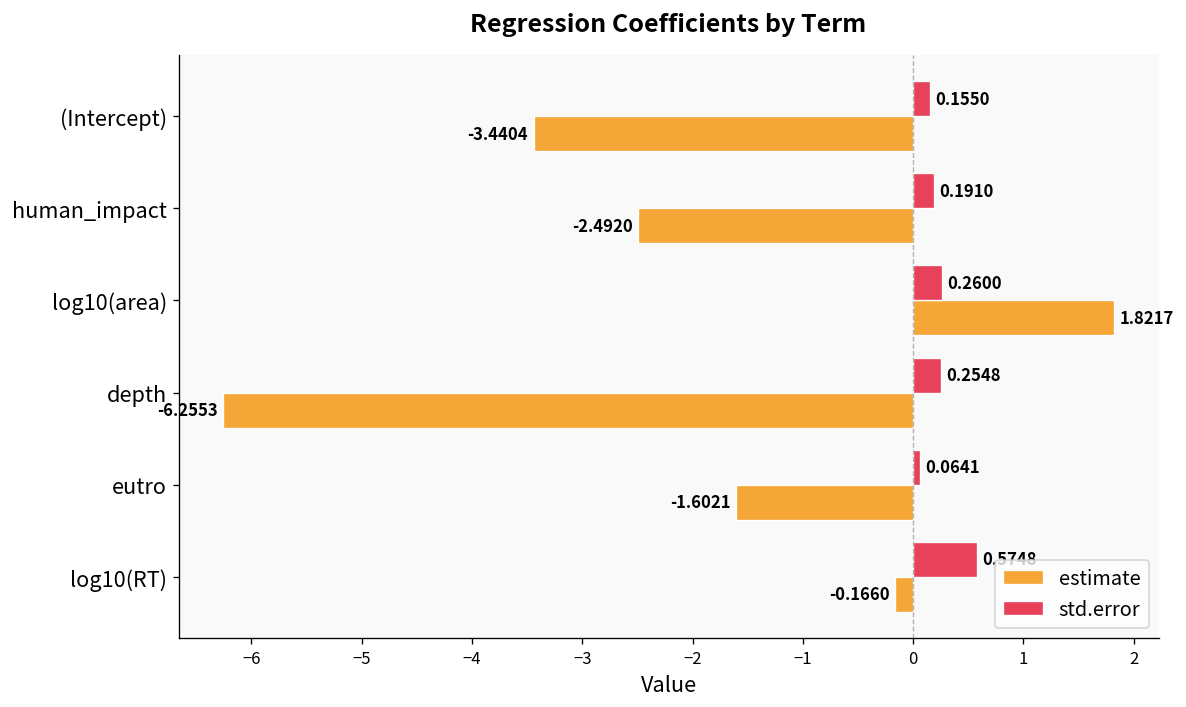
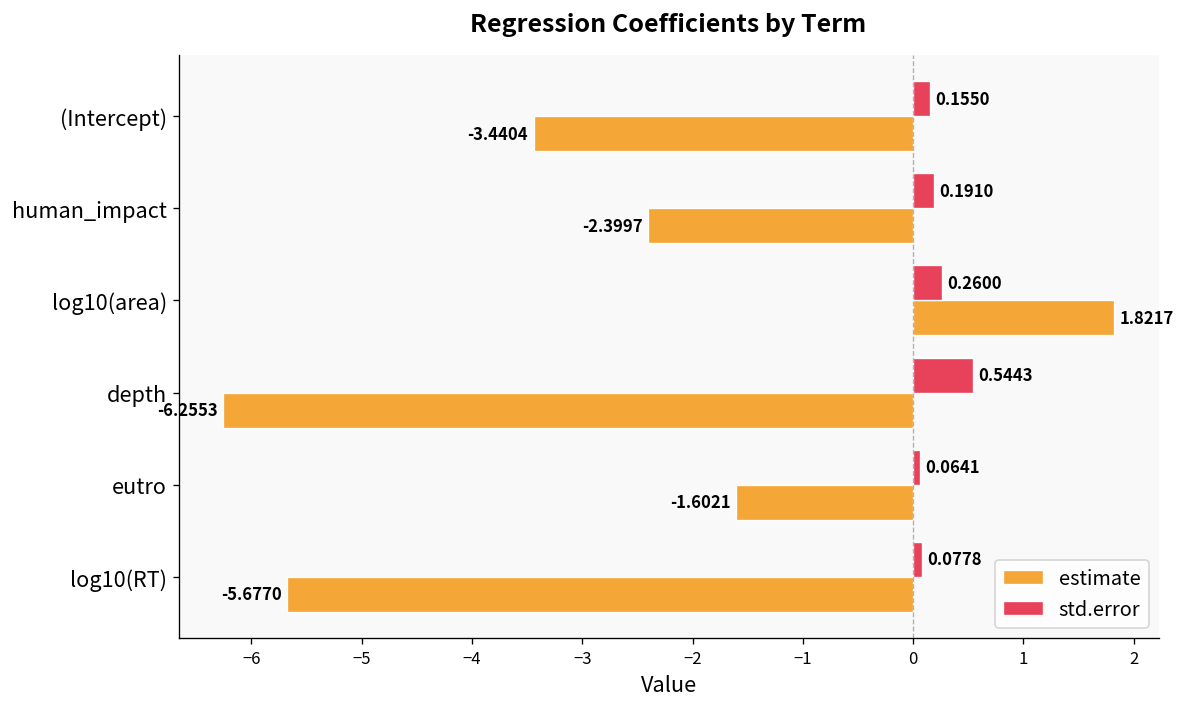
estimate, human_impact: -2.4920 -> -2.3997
std.error, depth: 0.2548 -> 0.5443
std.error, log10(RT): 0.6 -> 0.1
estimate, log10(RT): -0.1660 -> -5.6770
